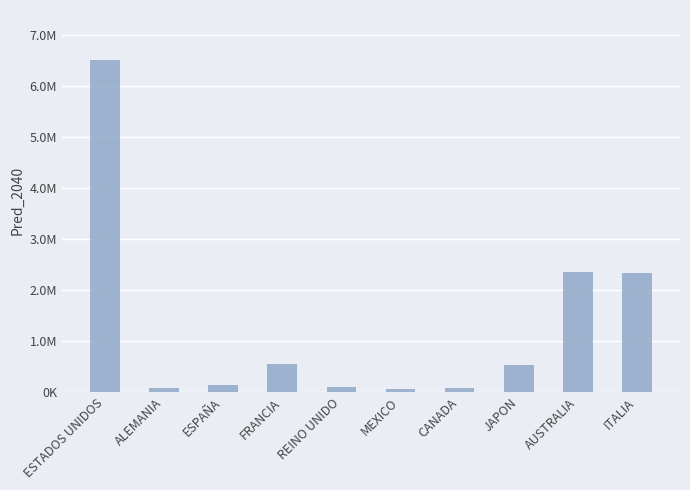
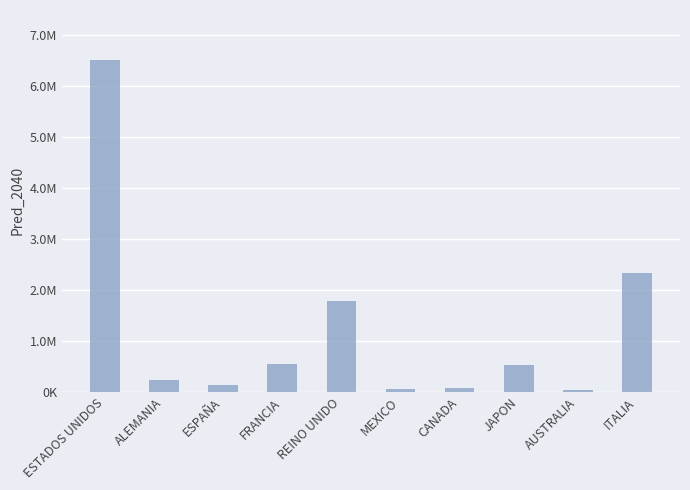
ALEMANIA: 100000 -> 200000
REINO UNIDO: 100000 -> 1800000
AUSTRALIA: 2400000 -> 0
